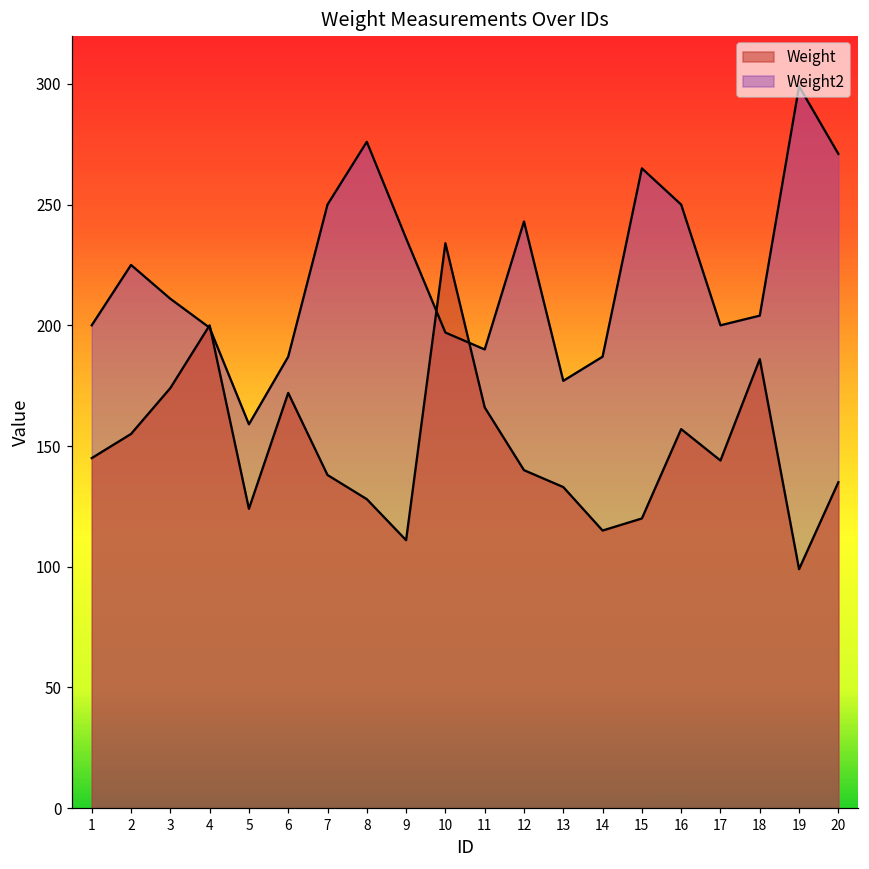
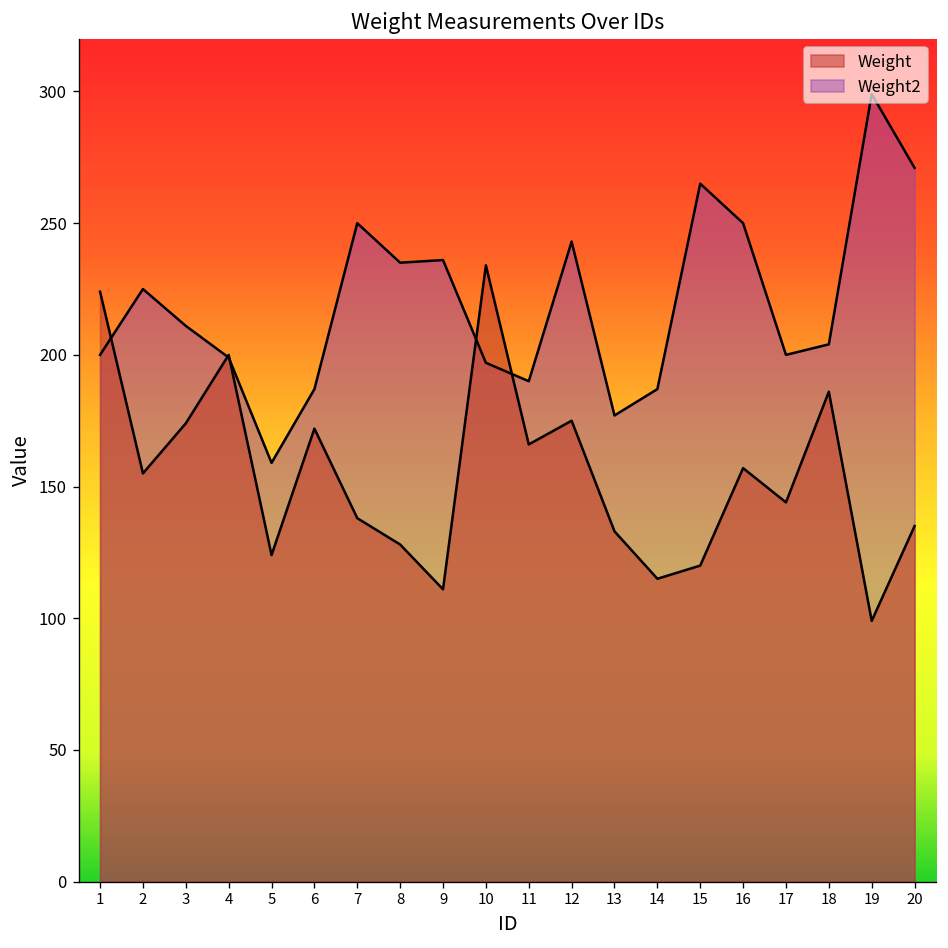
Weight, 1: 145 -> 224
Weight2, 8: 276 -> 235
Weight, 12: 140 -> 175
